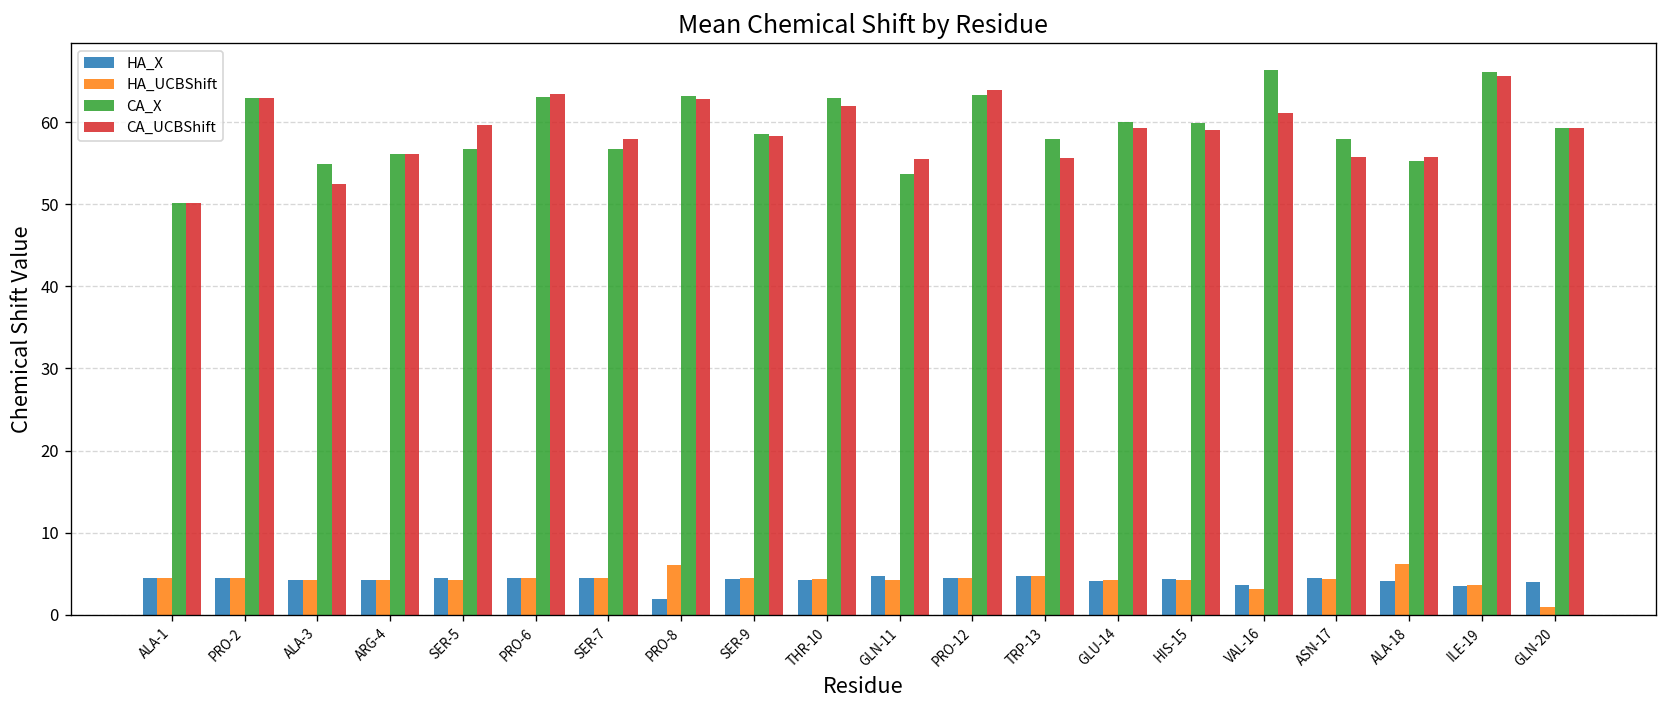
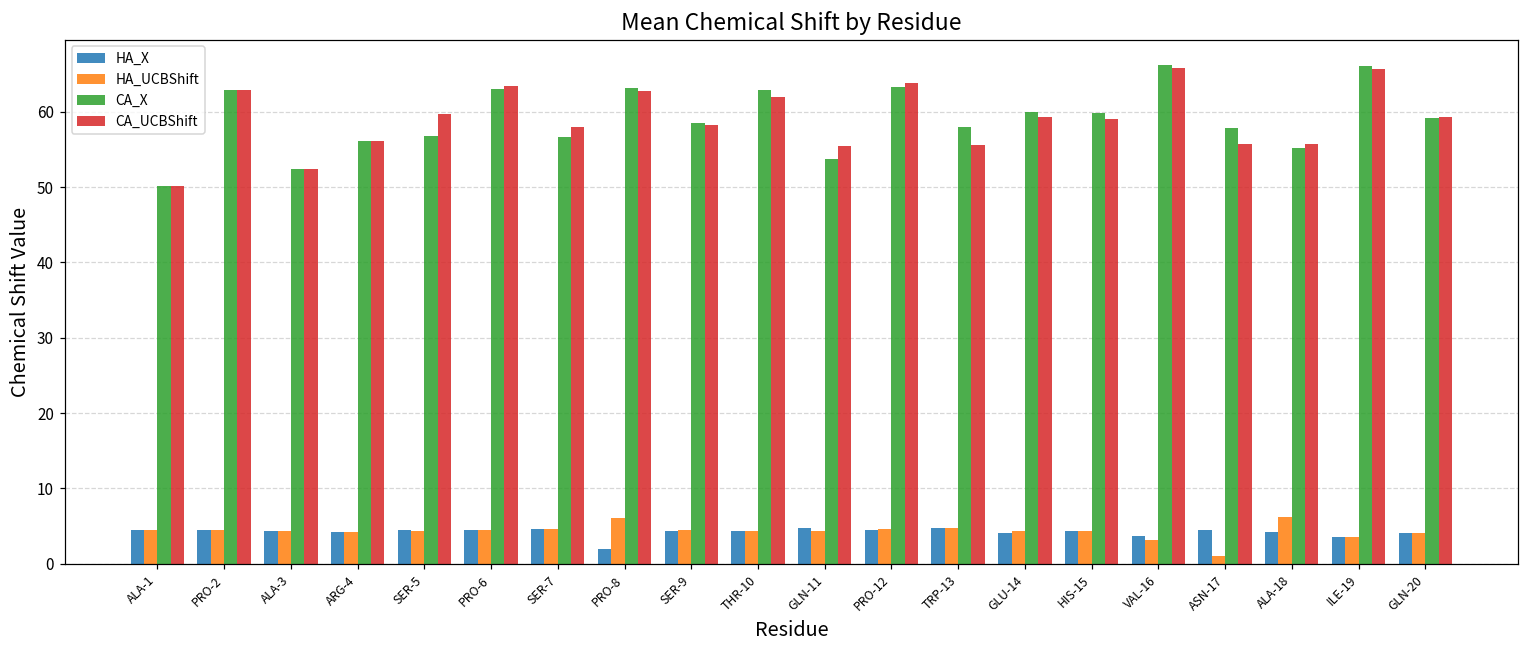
CA_X, ALA-3: 55 -> 52
CA_UCBShift, VAL-16: 61 -> 66
HA_UCBShift, ASN-17: 4 -> 1
HA_UCBShift, GLN-20: 1 -> 4
